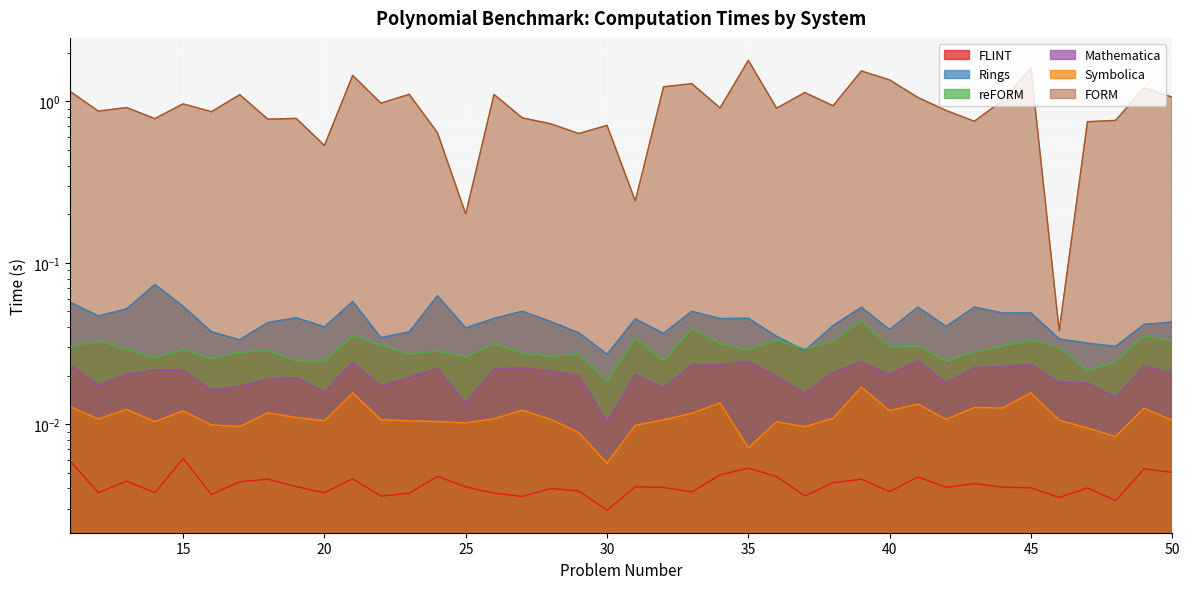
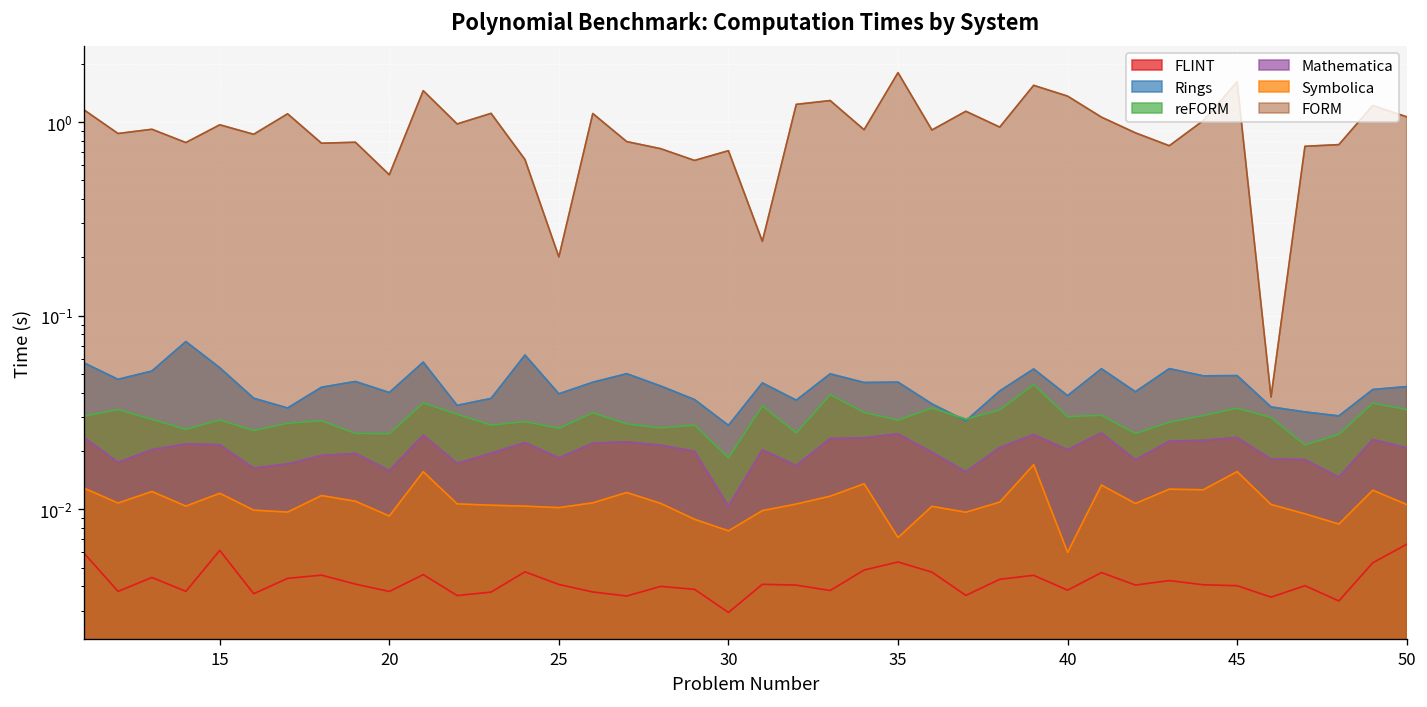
Symbolica, 20: 0.011 -> 0.009
Mathematica, 25: 0.014 -> 0.018
Symbolica, 30: 0.0057 -> 0.008
Symbolica, 40: 0.012 -> 0.0060
FLINT, 50: 0.0050 -> 0.0066
